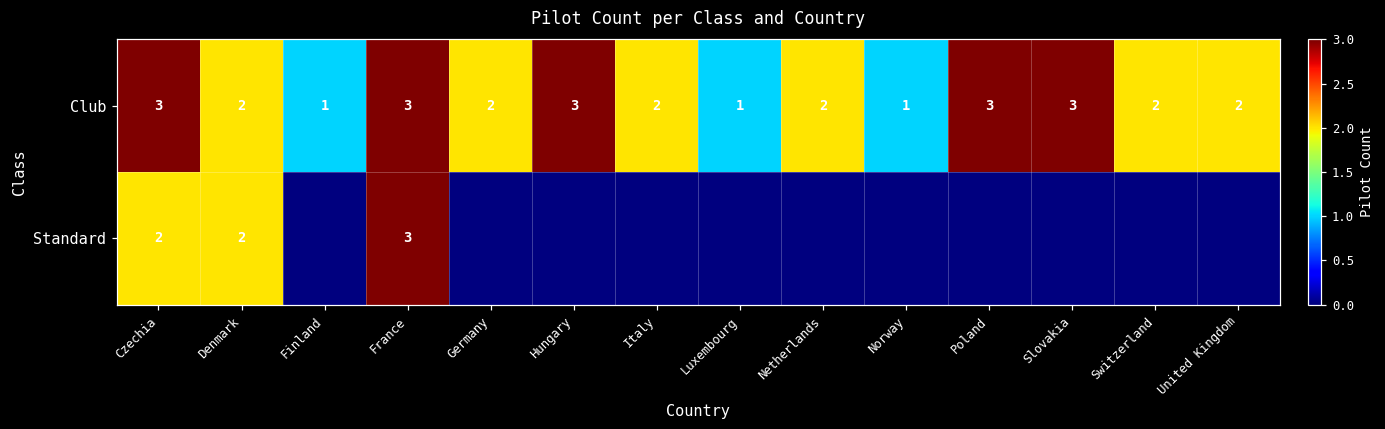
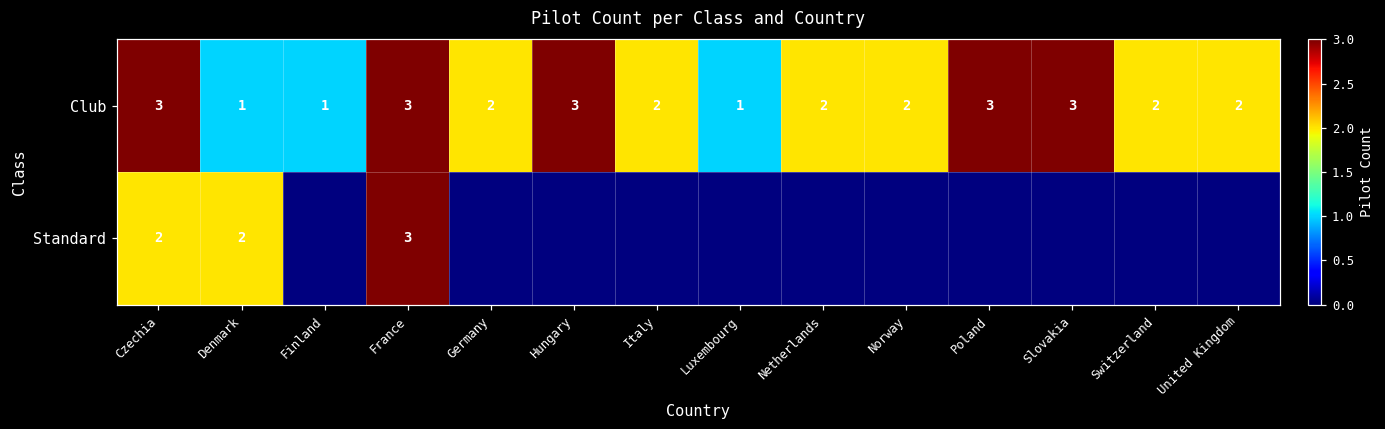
Club, Denmark: 2 -> 1
Club, Norway: 1 -> 2
